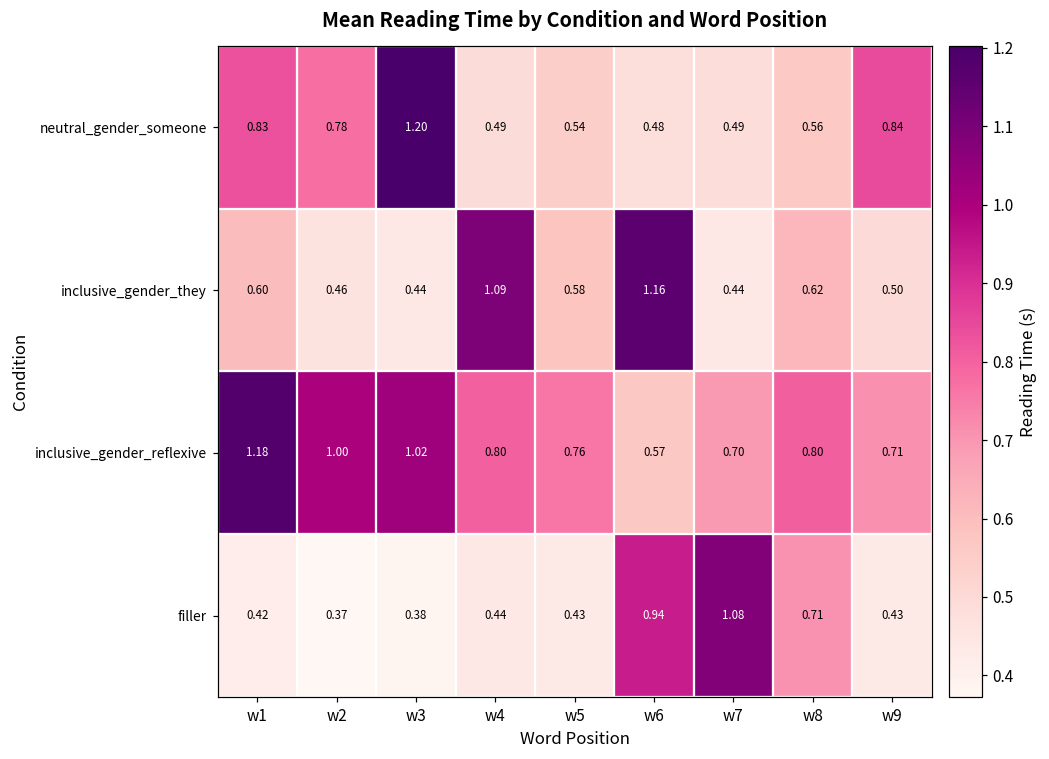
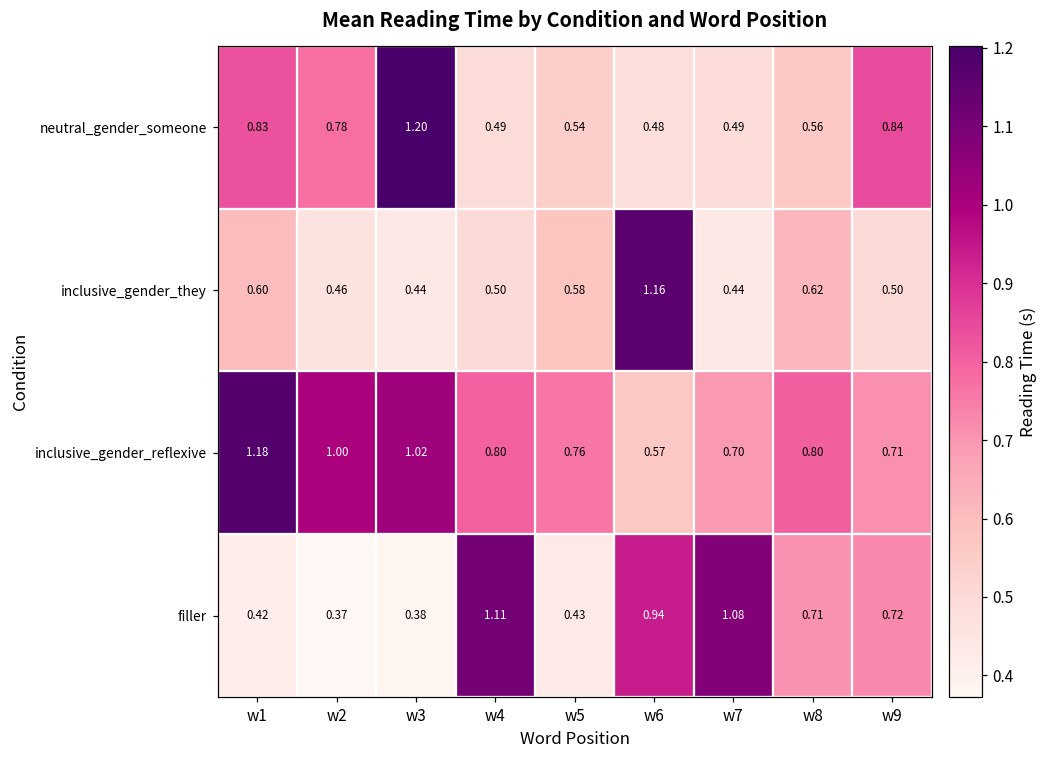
inclusive_gender_they, w4: 1.09 -> 0.50
filler, w4: 0.44 -> 1.11
filler, w9: 0.43 -> 0.72
